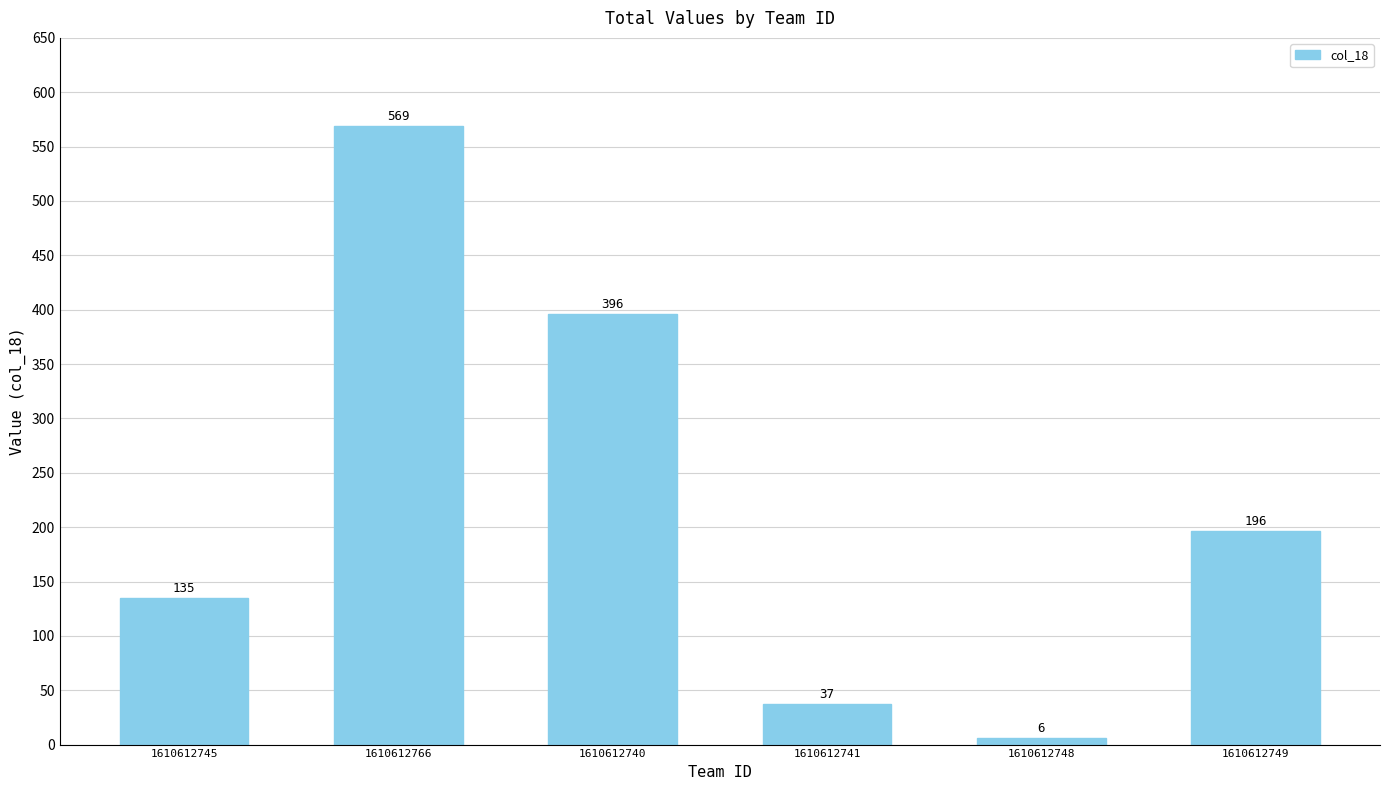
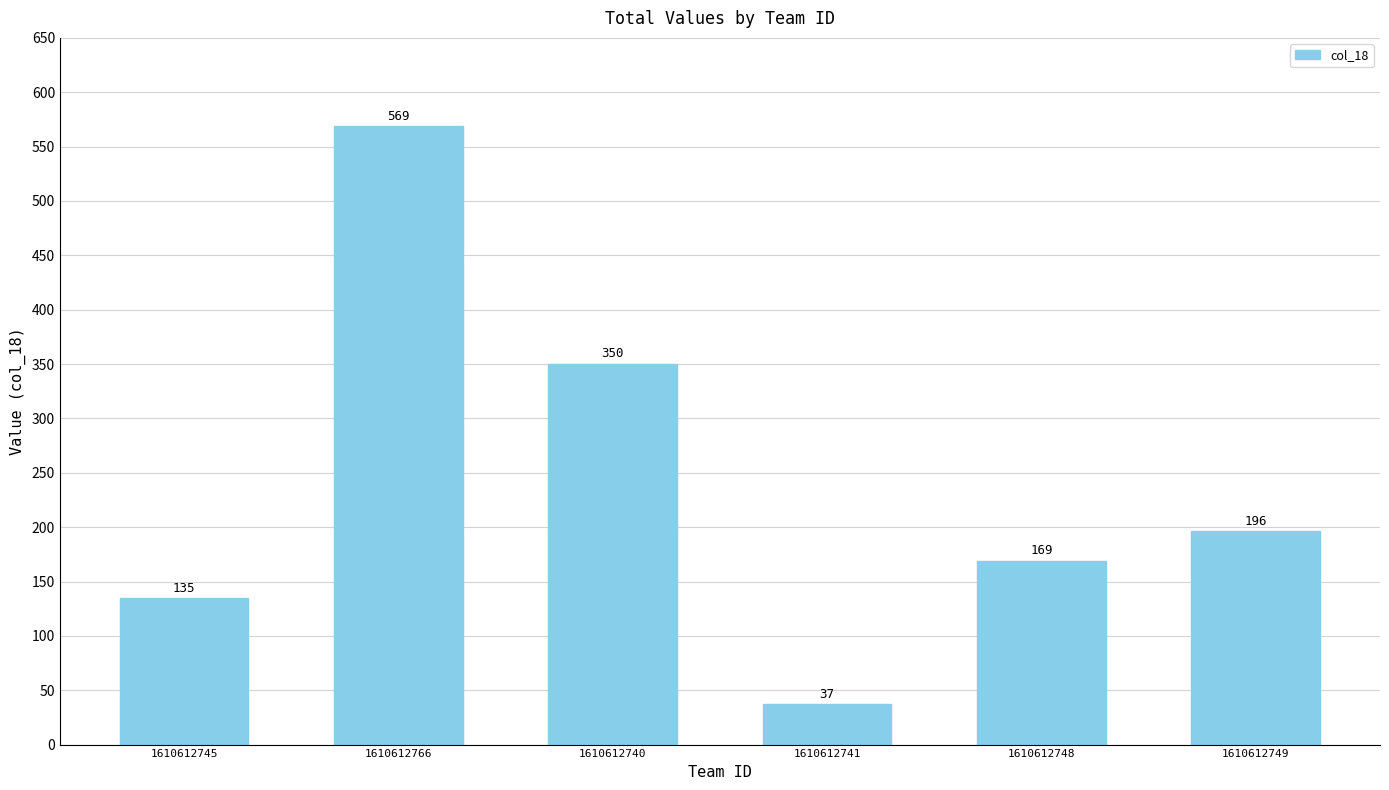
1610612740: 396 -> 350
1610612748: 6 -> 169
